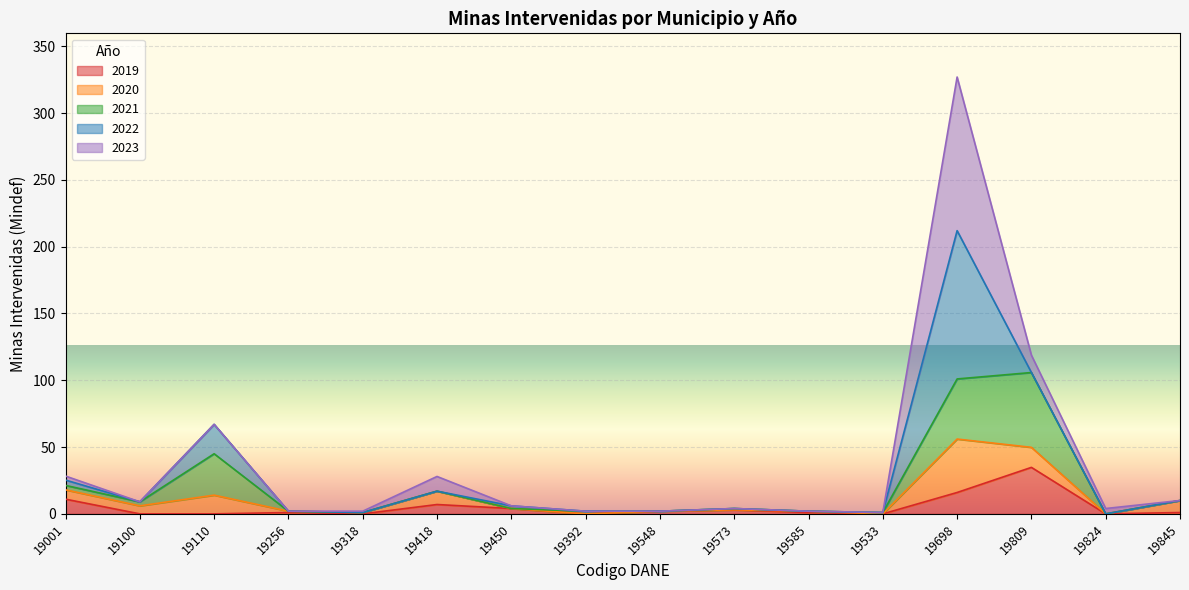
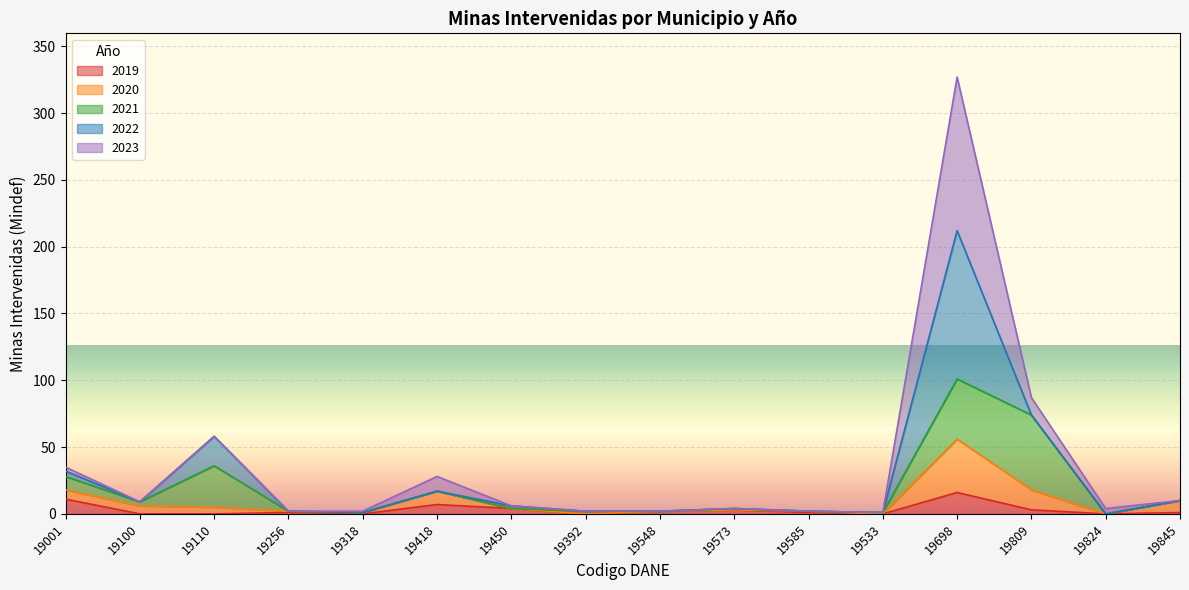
2021, 19001: 3 -> 10
2020, 19110: 14 -> 5
2019, 19809: 35 -> 3
